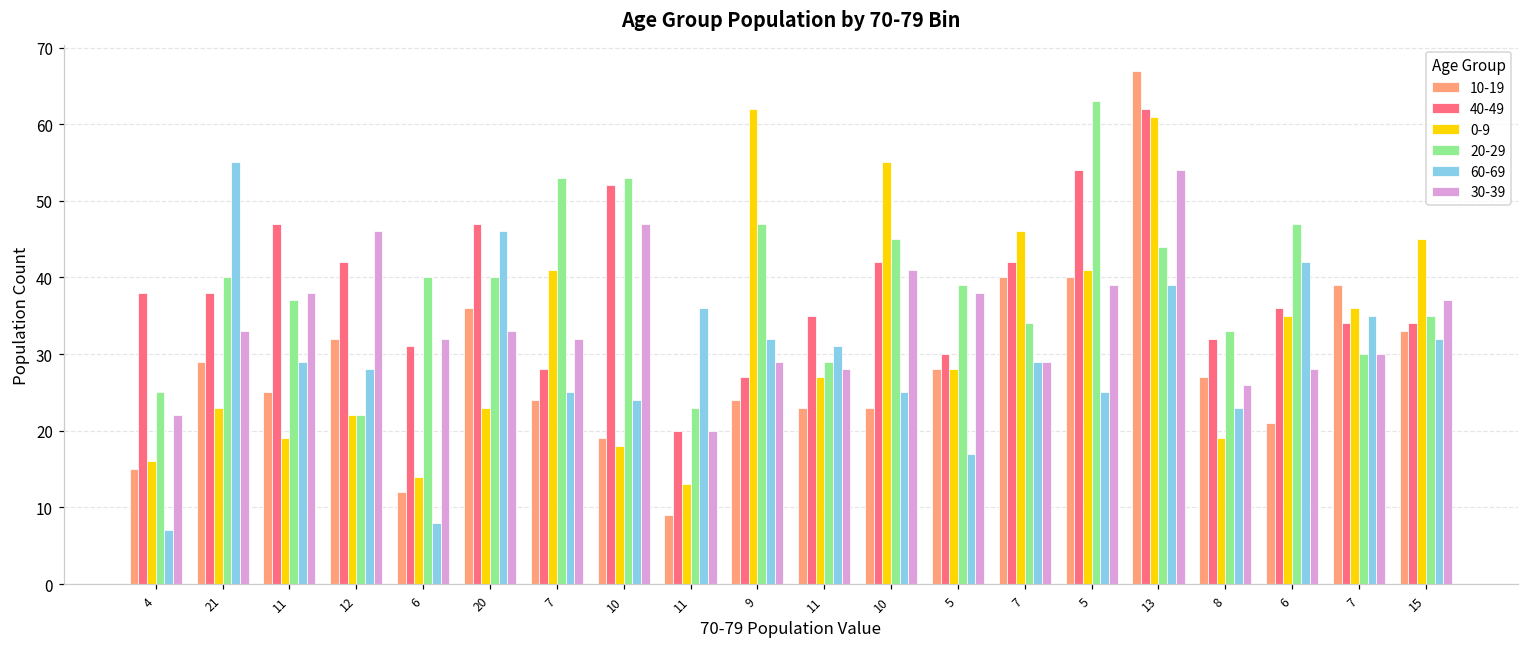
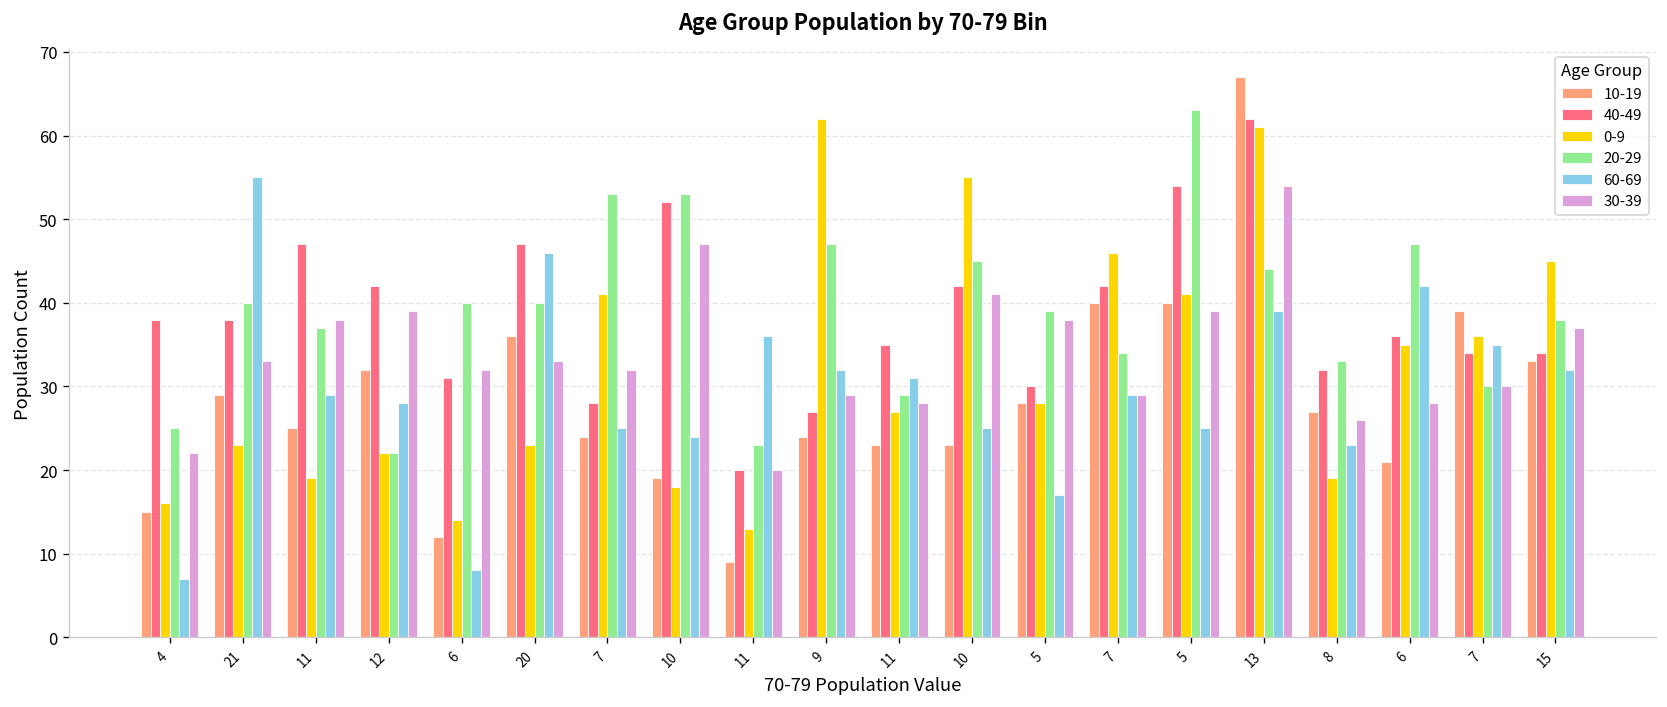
30-39, 12: 46 -> 39
20-29, 15: 35 -> 38
